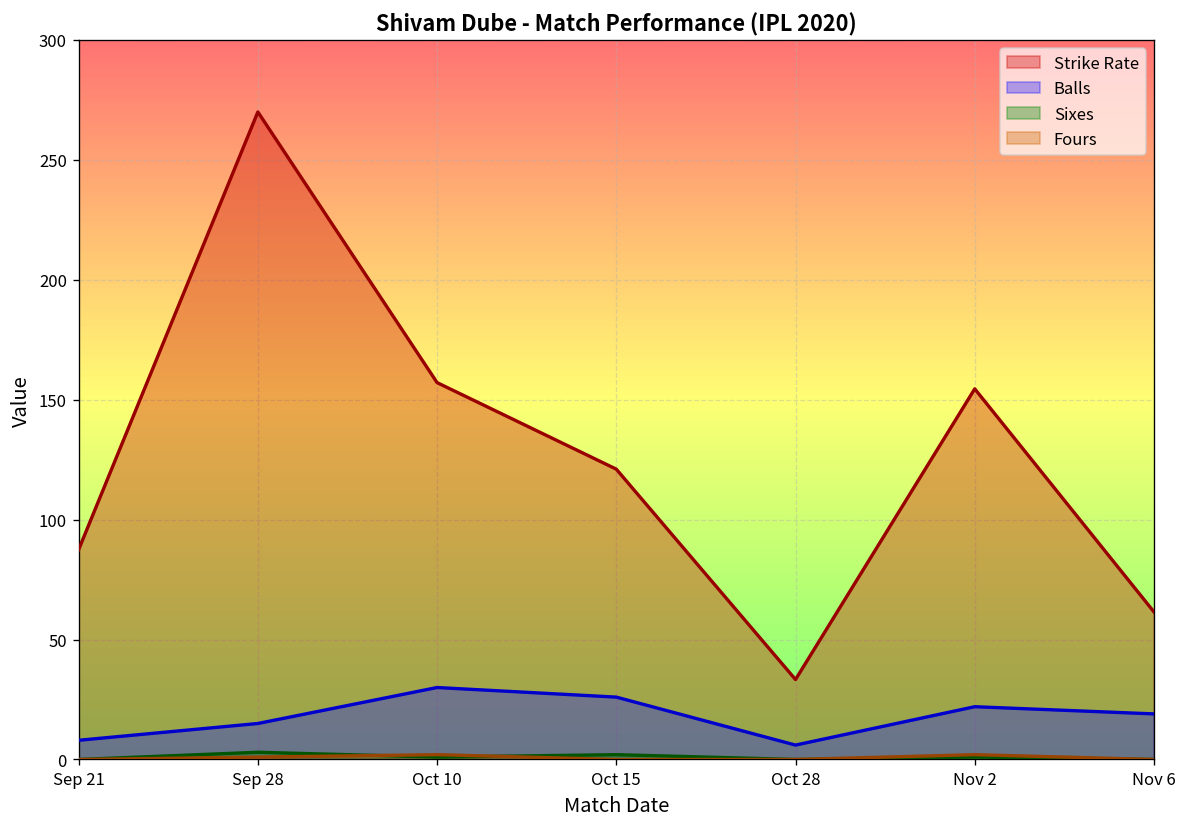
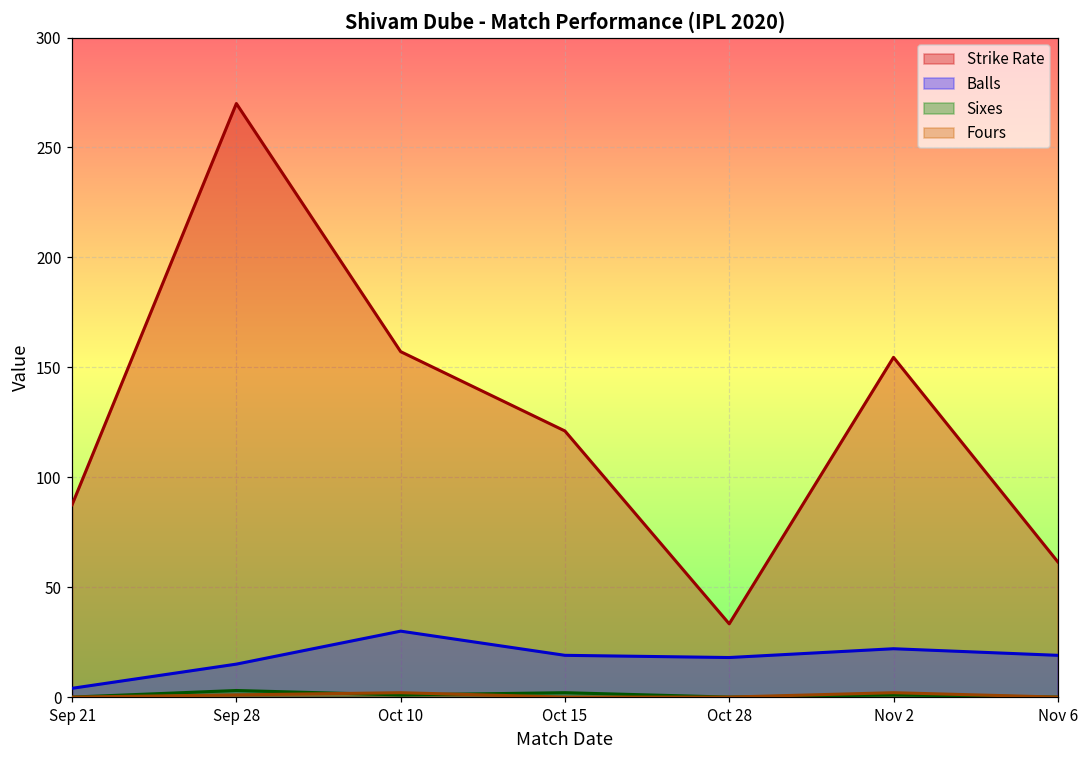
Balls, Sep 21: 8 -> 4
Balls, Oct 15: 26 -> 19
Balls, Oct 28: 6 -> 18
